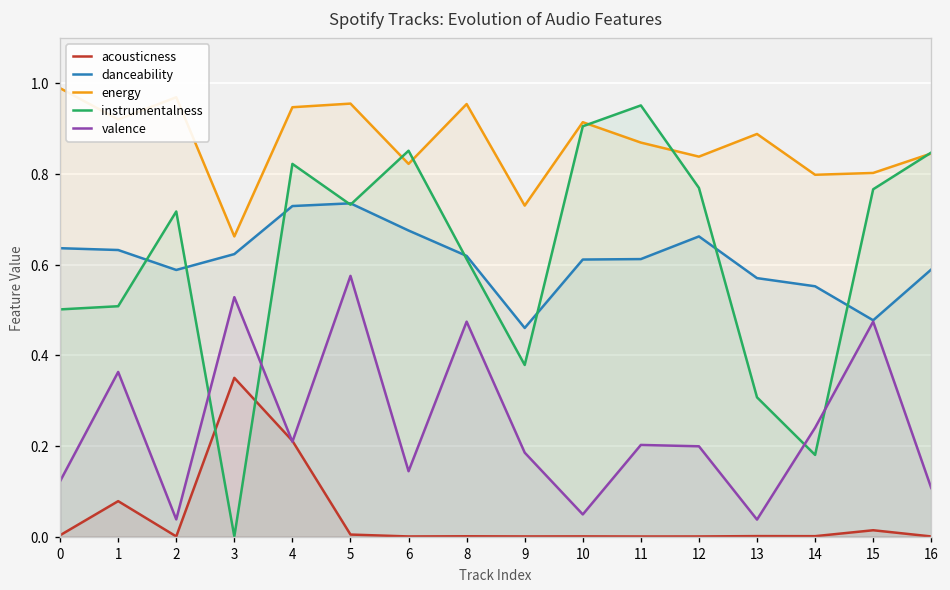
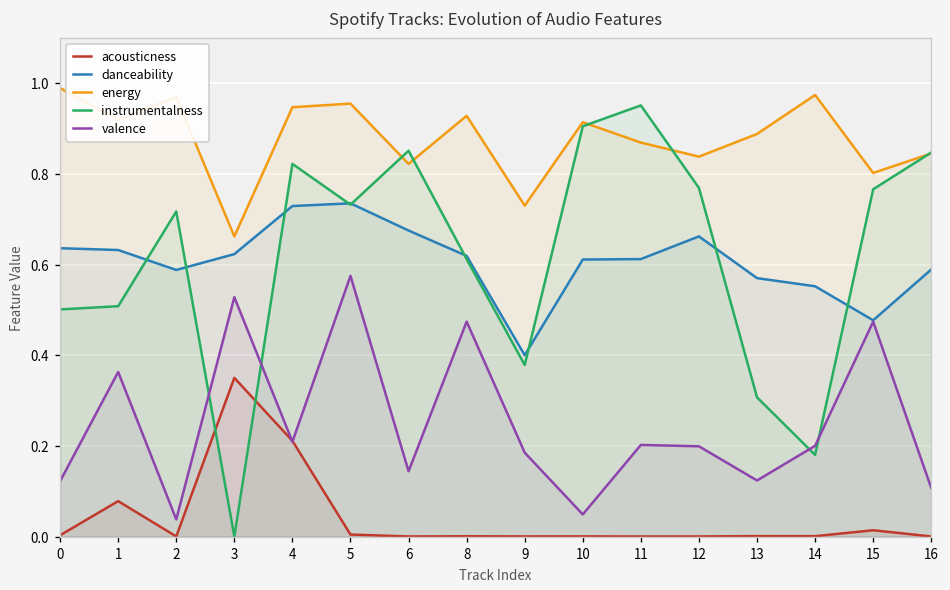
energy, 8: 0.95 -> 0.93
danceability, 9: 0.46 -> 0.40
valence, 13: 0.04 -> 0.12
energy, 14: 0.80 -> 0.97
valence, 14: 0.24 -> 0.20
